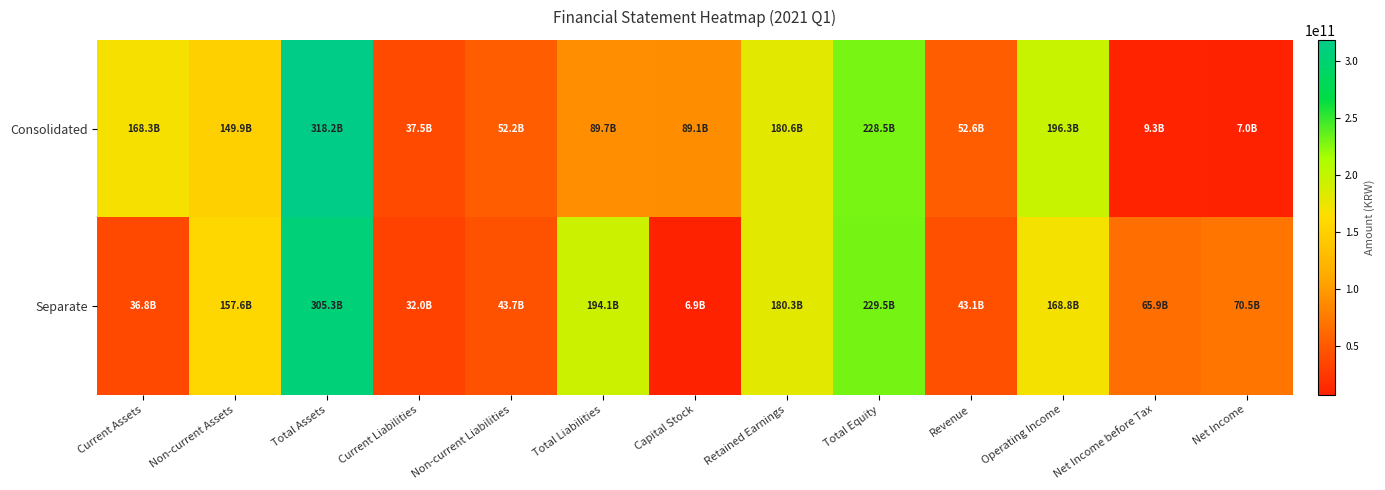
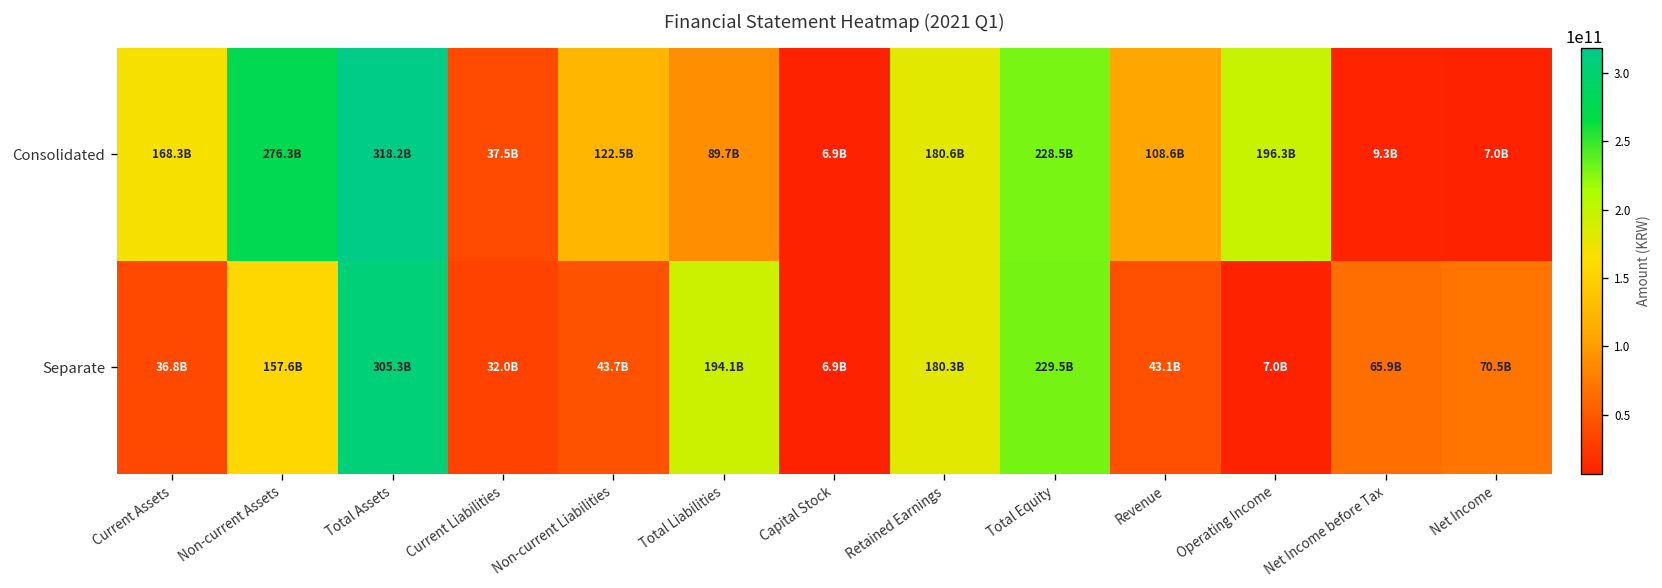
Consolidated, Non-current Assets: 149.9B -> 276.3B
Consolidated, Non-current Liabilities: 52.2B -> 122.5B
Consolidated, Capital Stock: 89.1B -> 6.9B
Consolidated, Revenue: 52.6B -> 108.6B
Separate, Operating Income: 168.8B -> 7.0B
